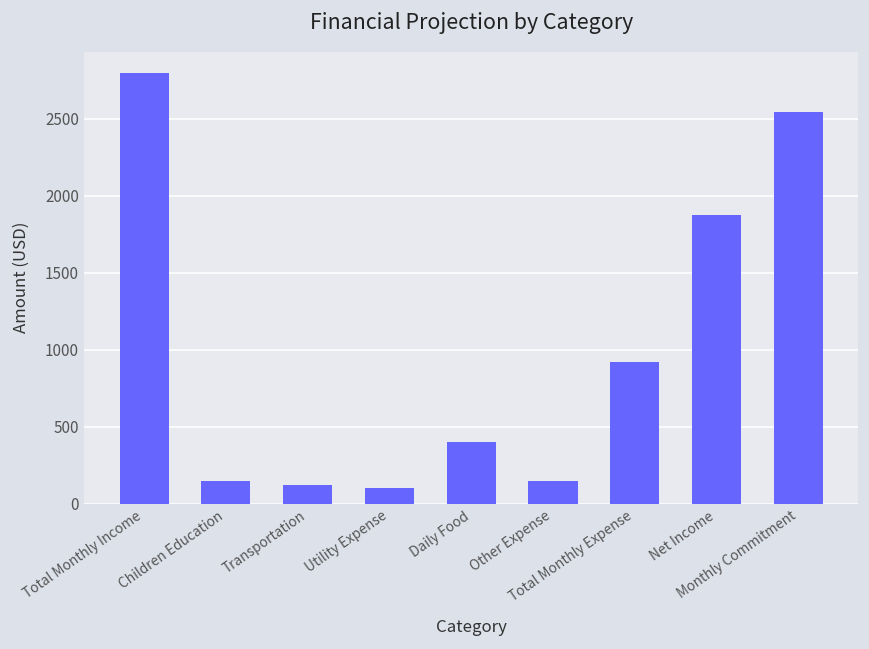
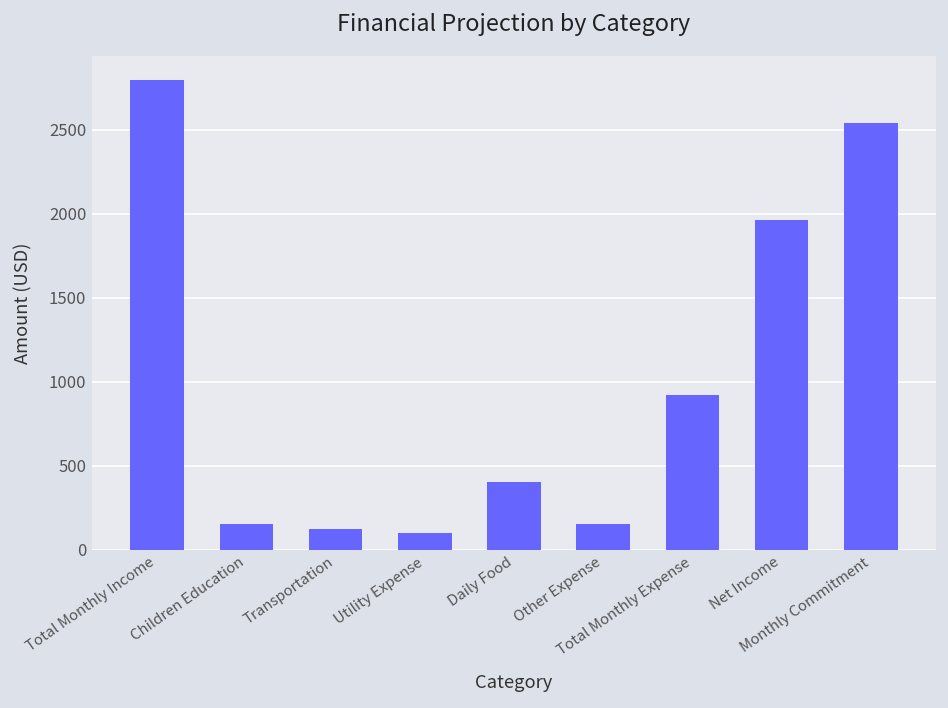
Net Income: 1880 -> 1960
